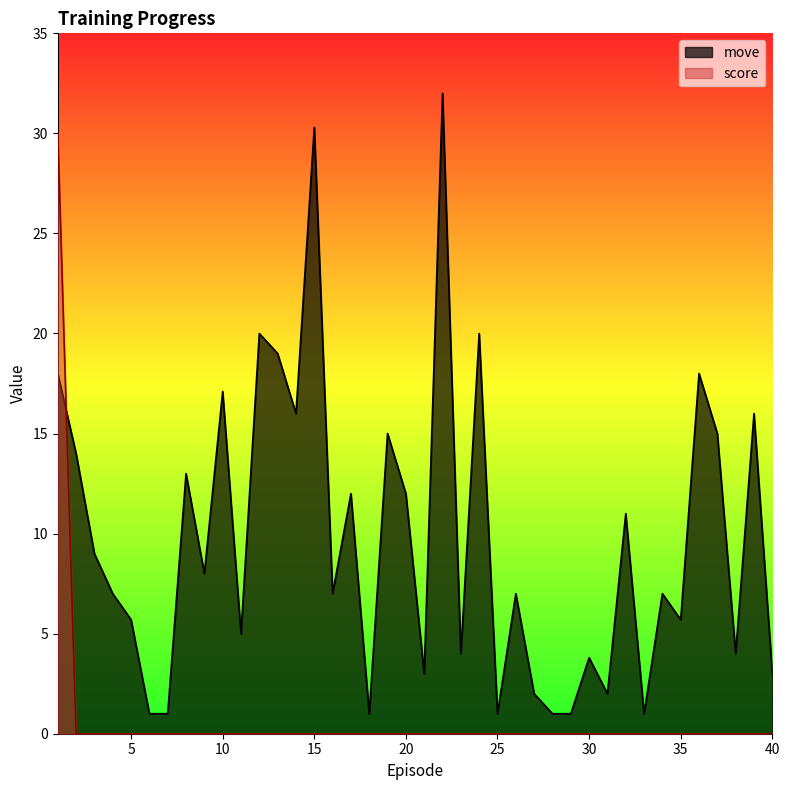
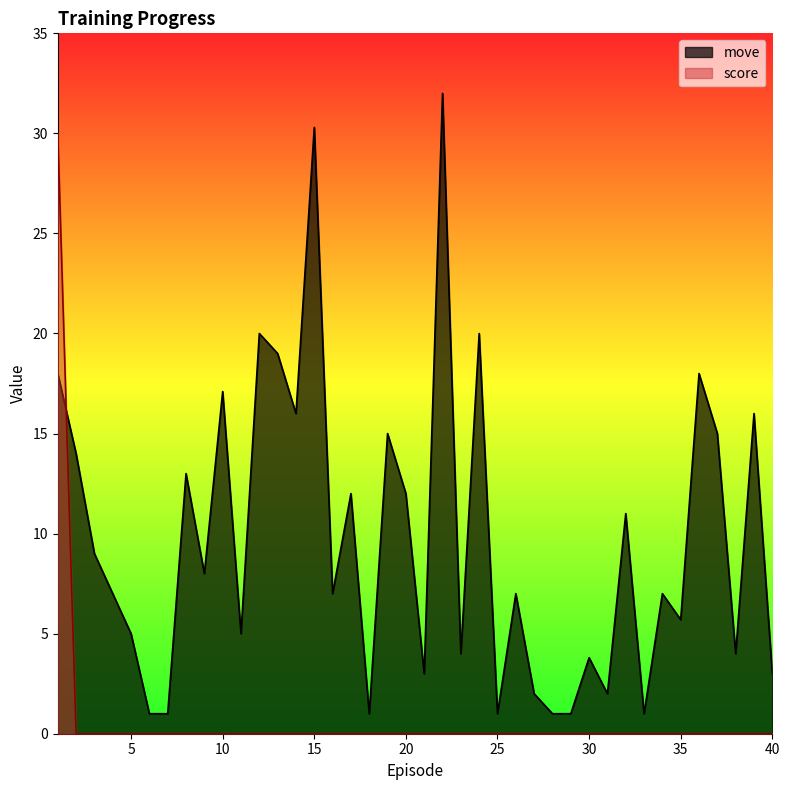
move, 5: 5.7 -> 5.0
